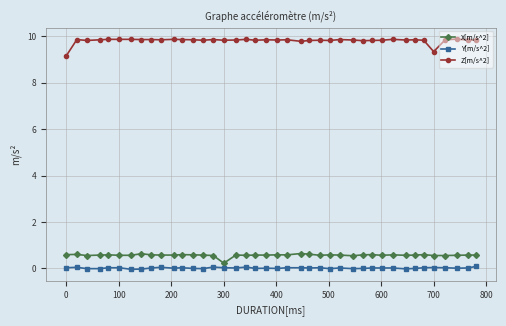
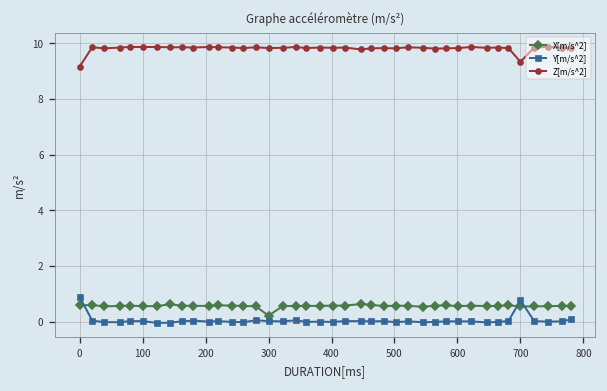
Y[m/s^2], 0: 0.0 -> 0.9
Y[m/s^2], 700: 0.0 -> 0.8
